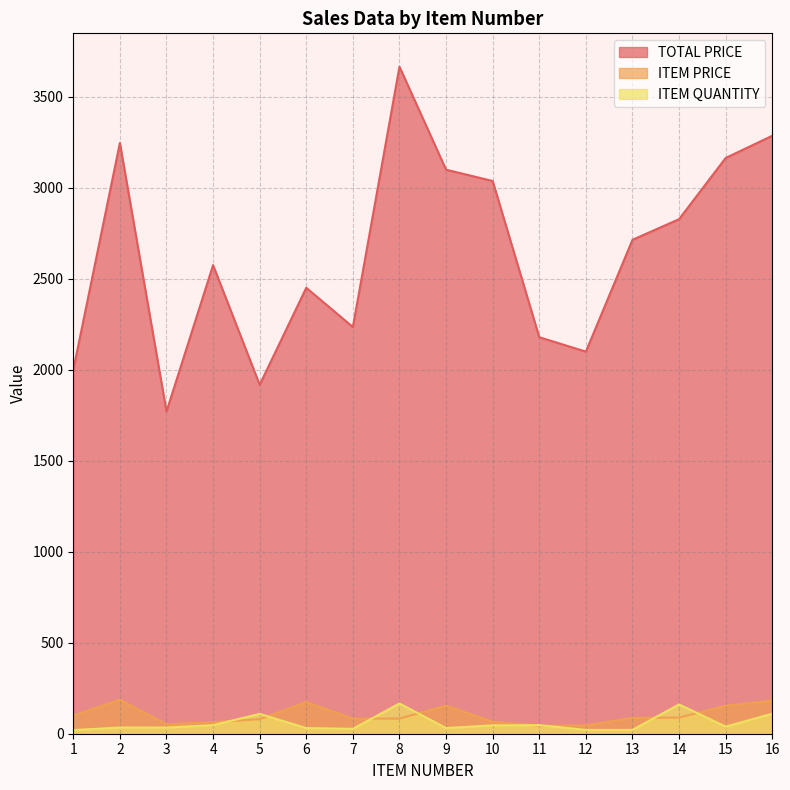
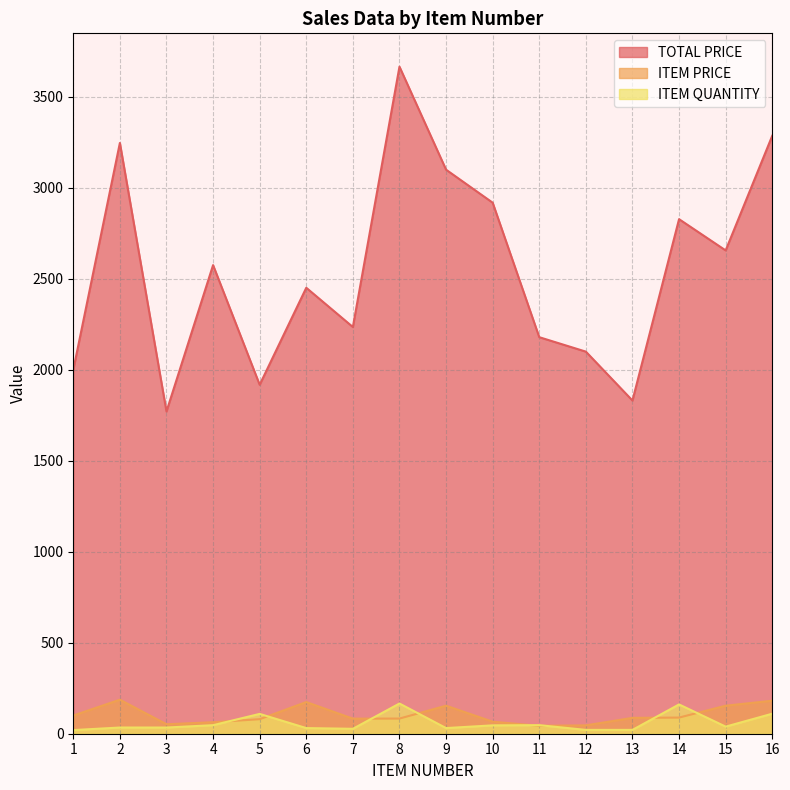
TOTAL PRICE, 10: 3040 -> 2920
TOTAL PRICE, 13: 2710 -> 1830
TOTAL PRICE, 15: 3160 -> 2660
